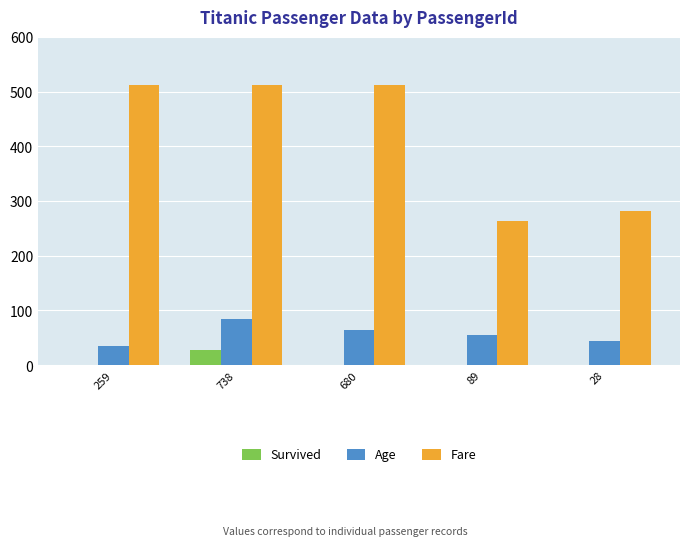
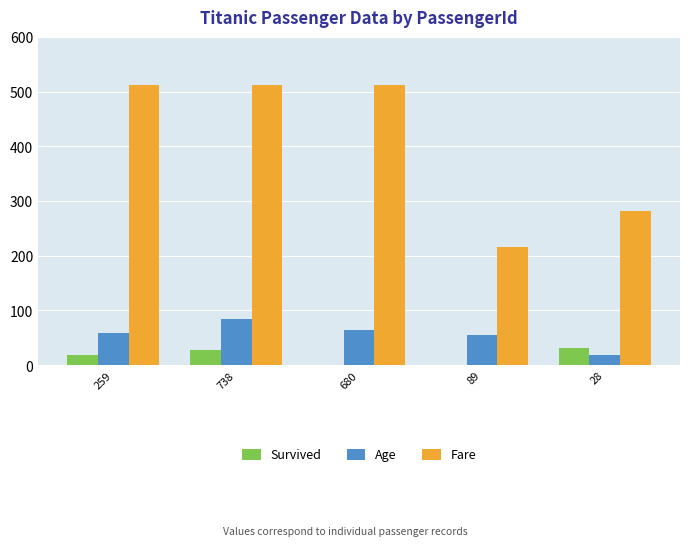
Survived, 259: 0 -> 20
Age, 259: 40 -> 60
Fare, 89: 260 -> 220
Survived, 28: 0 -> 30
Age, 28: 40 -> 20
